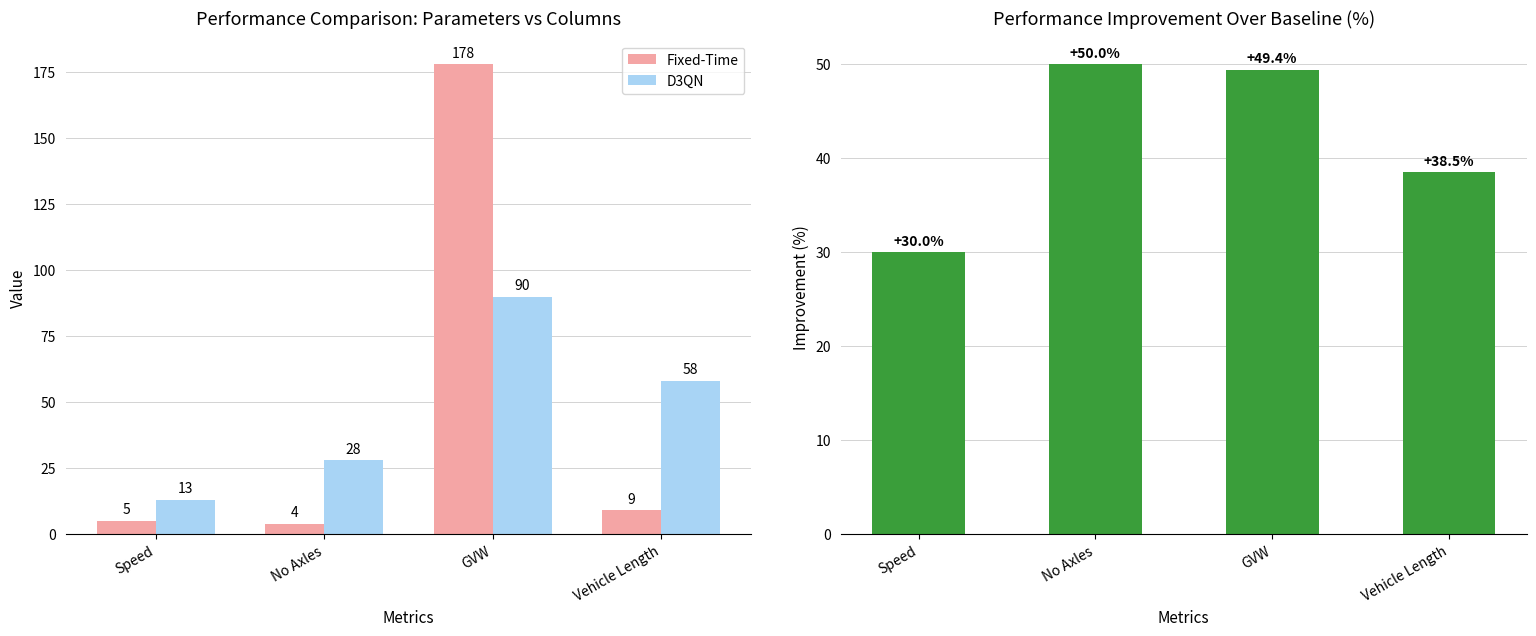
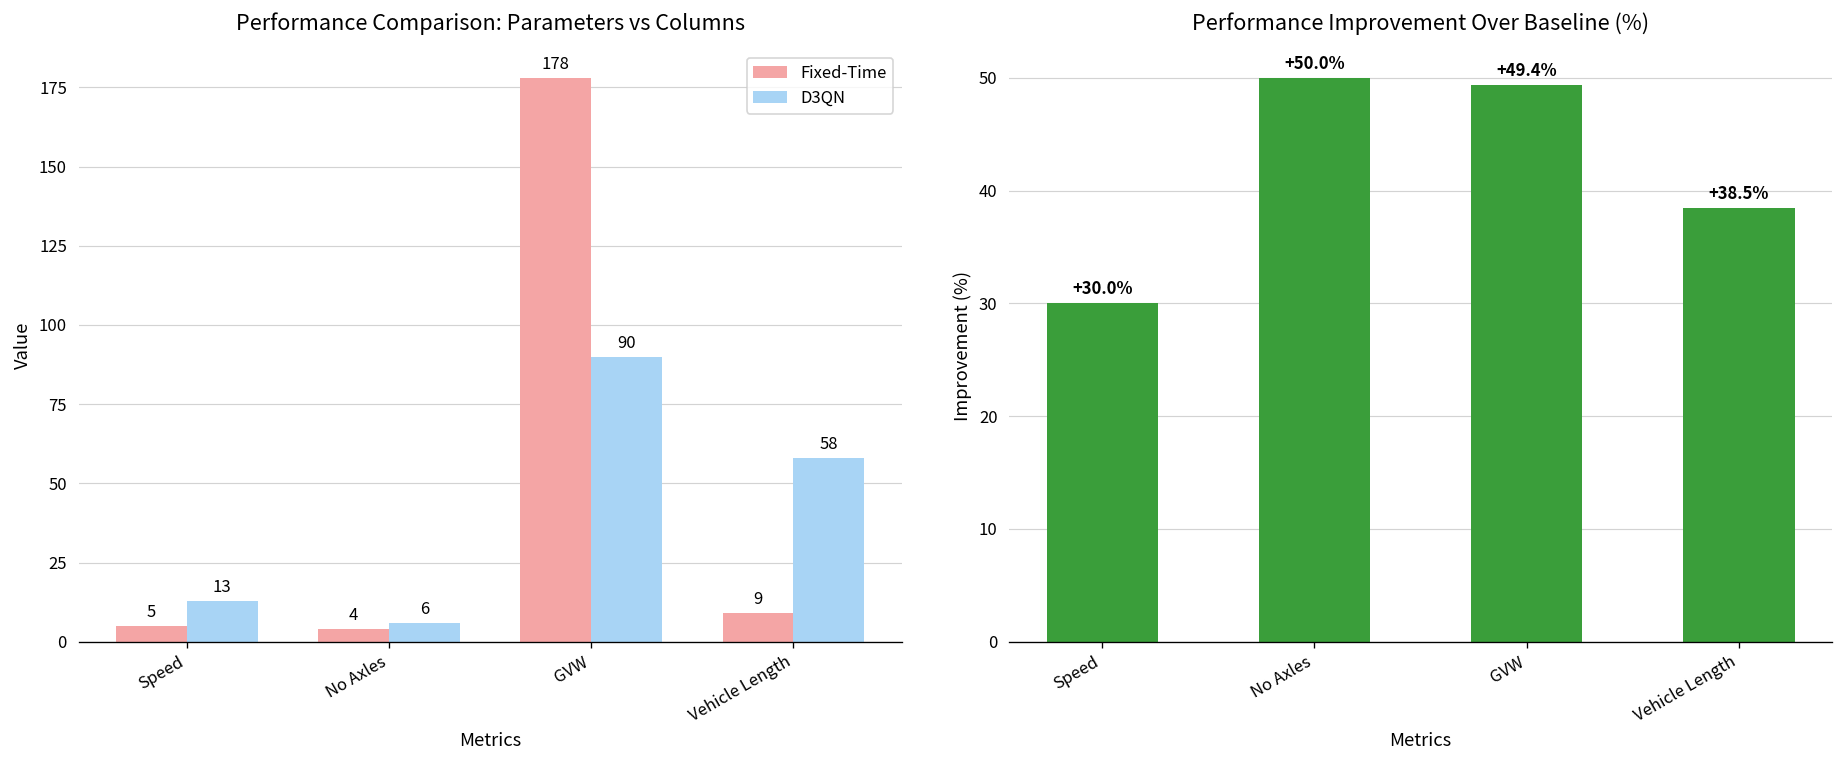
Performance Comparison: Parameters vs Columns, D3QN, No Axles: 28 -> 6
